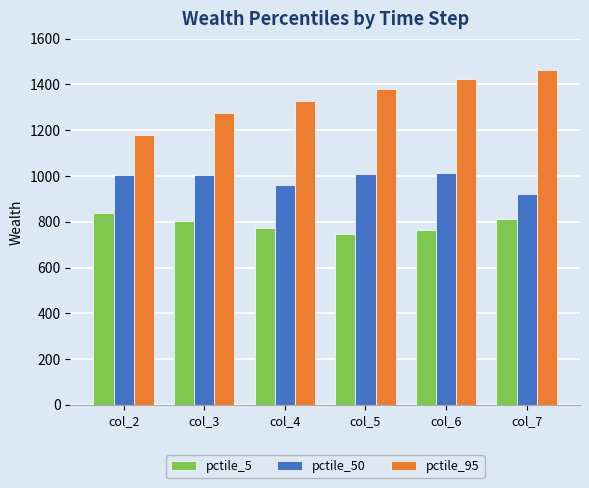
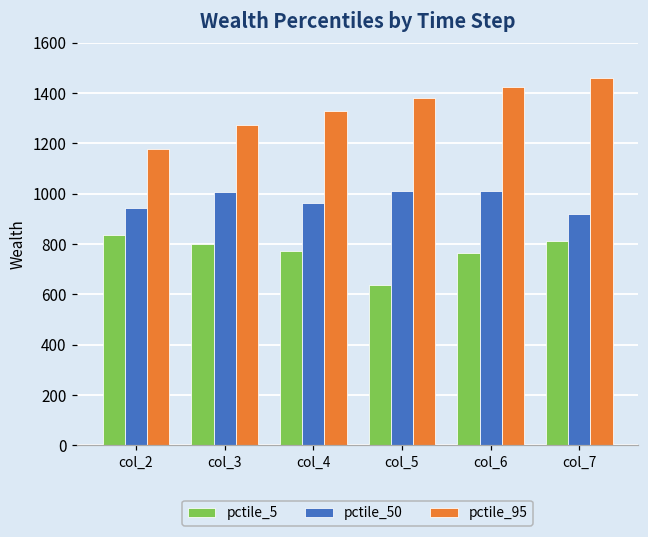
pctile_50, col_2: 1000 -> 940
pctile_5, col_5: 750 -> 640
